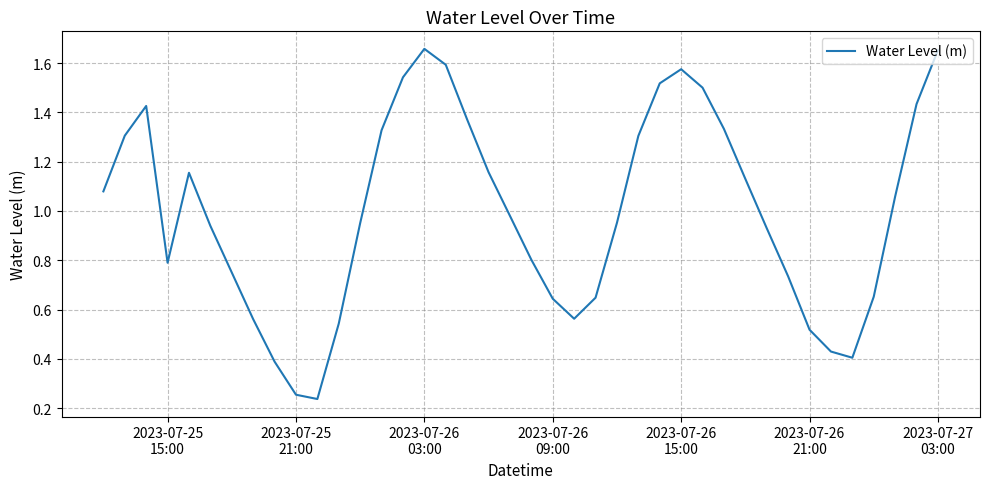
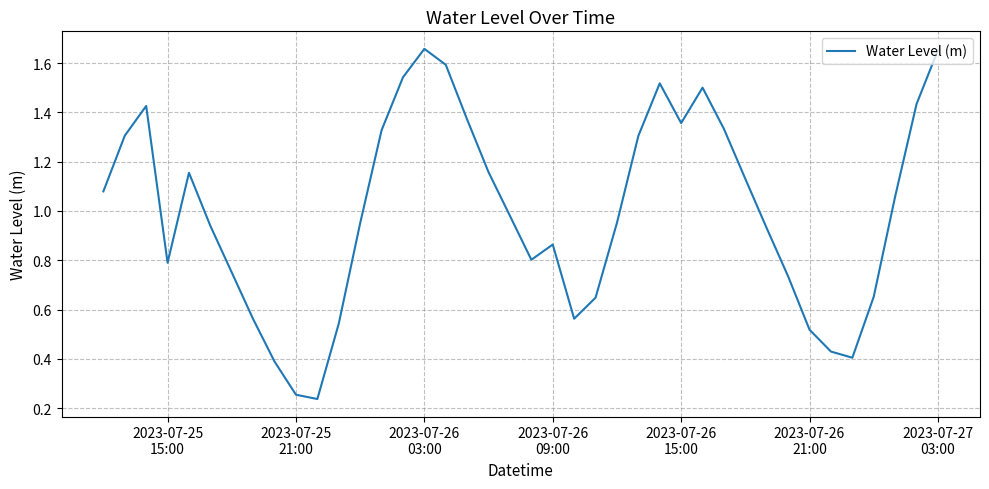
2023-07-26 09:00: 0.64 -> 0.86
2023-07-26 15:00: 1.57 -> 1.36
